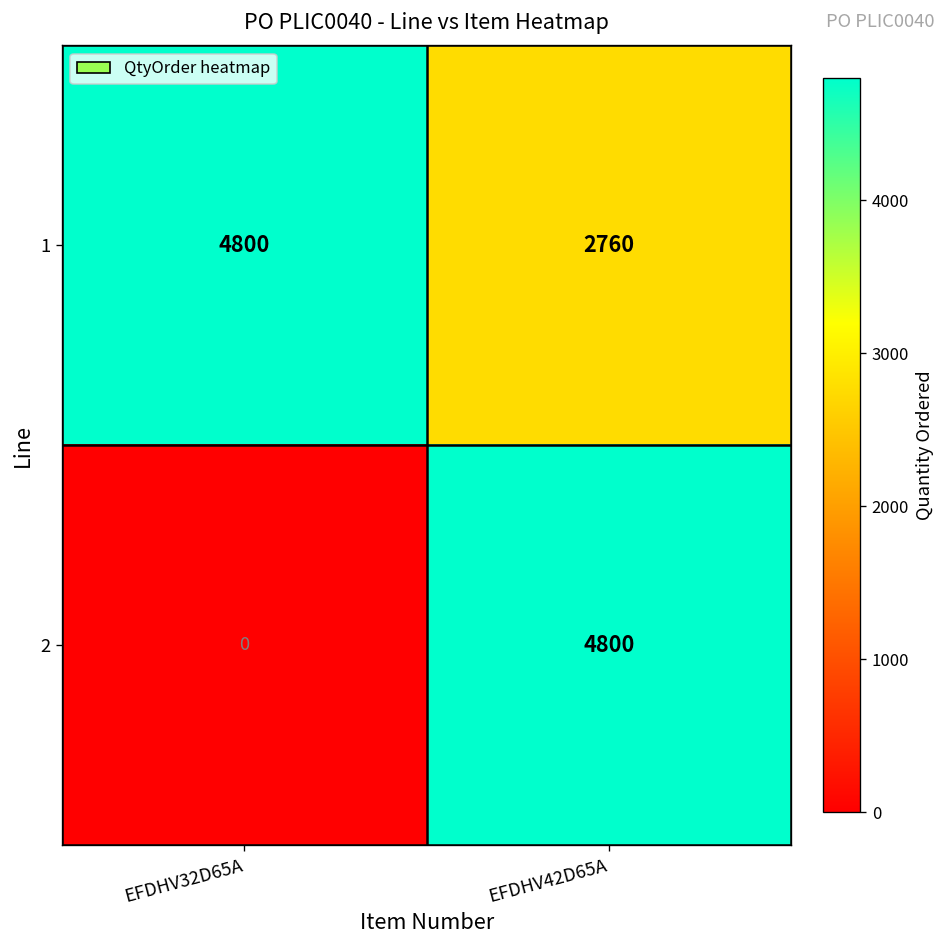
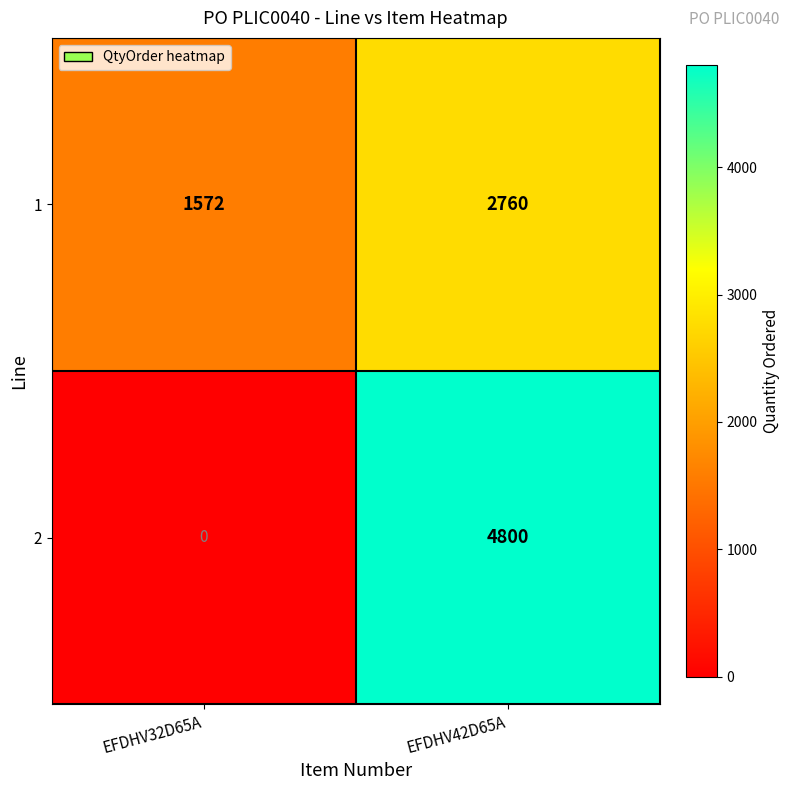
1, EFDHV32D65A: 4800 -> 1572
